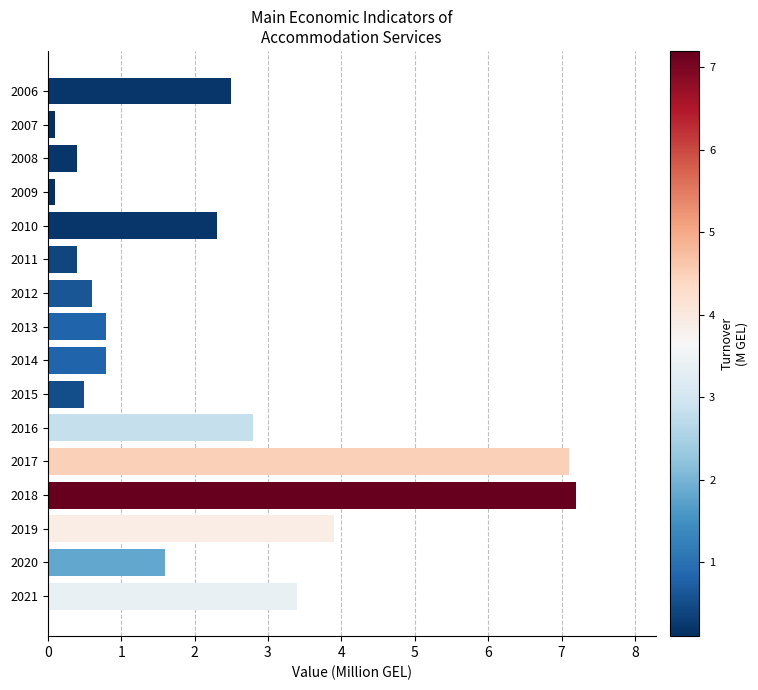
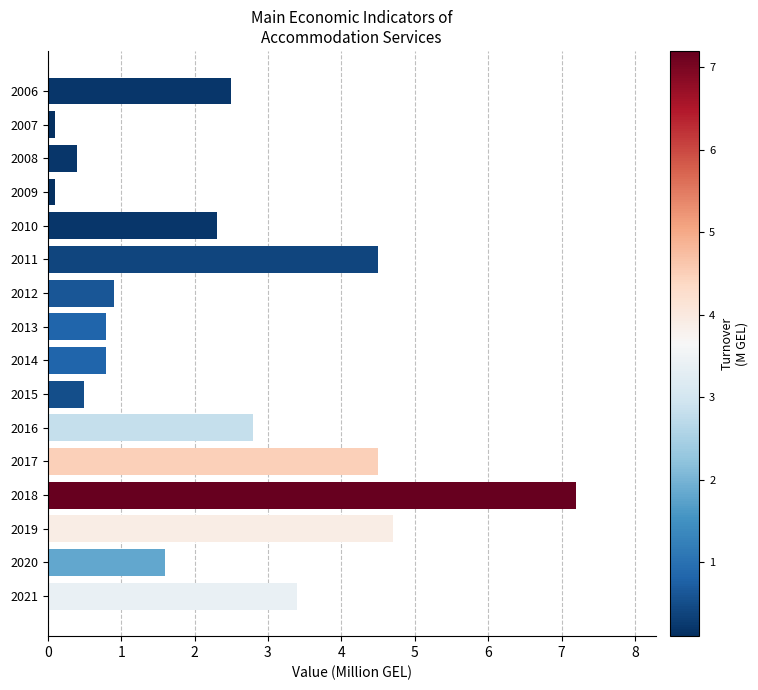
2011: 0.4 -> 4.5
2012: 0.6 -> 0.9
2017: 7.1 -> 4.5
2019: 3.9 -> 4.7
